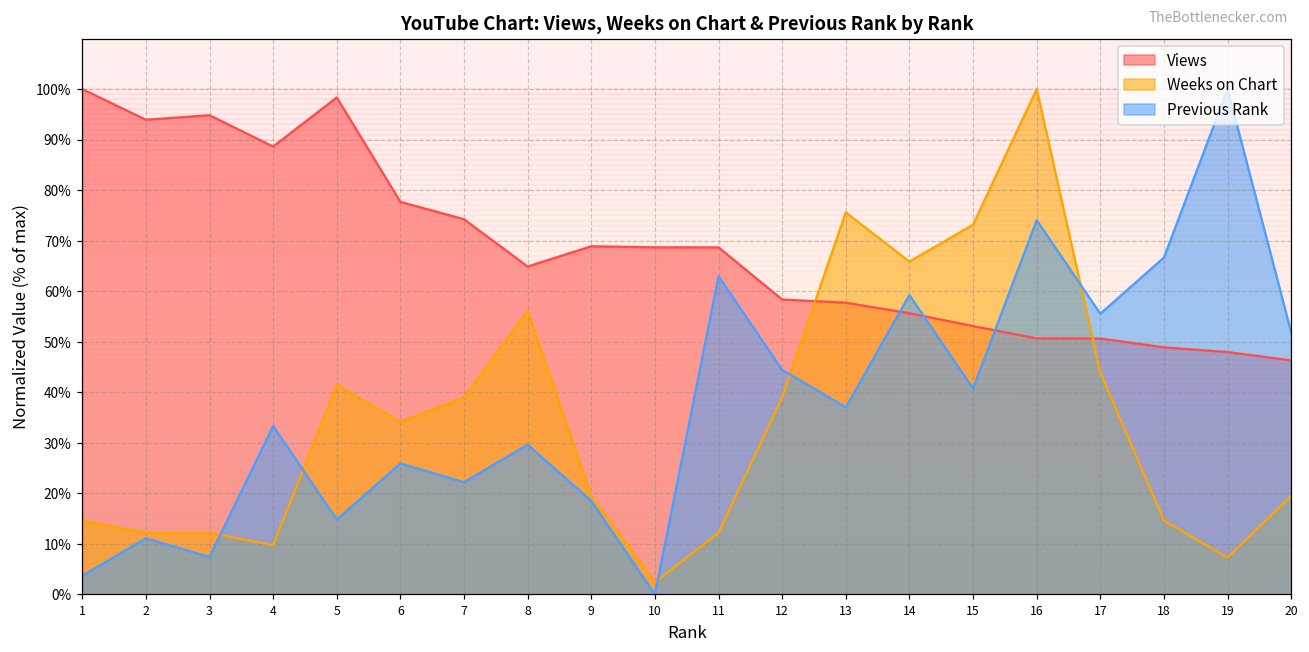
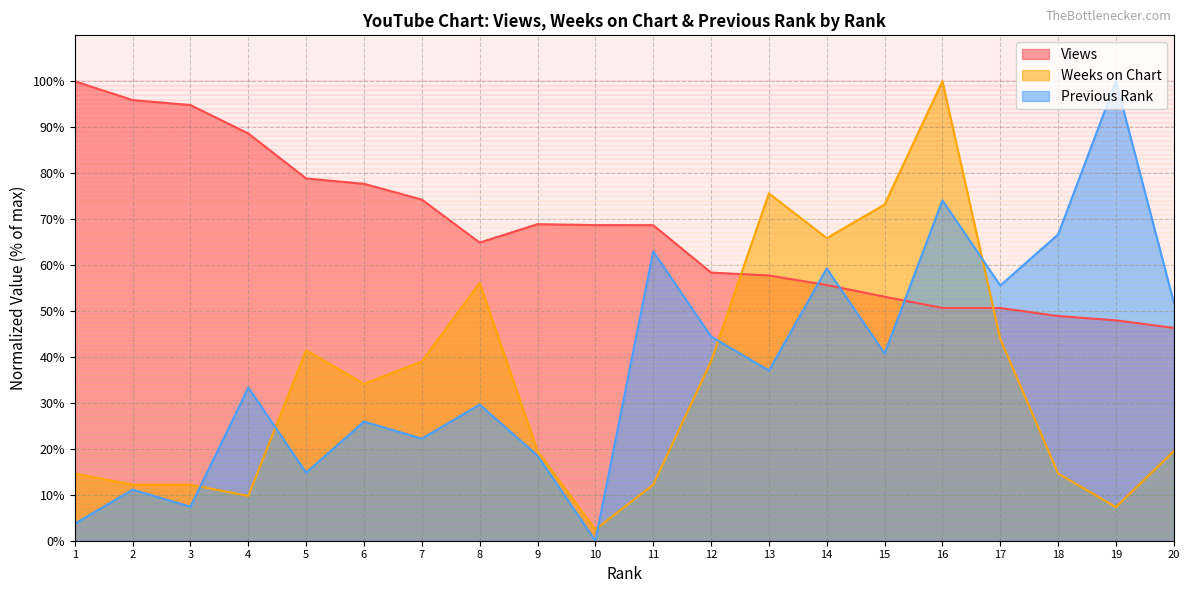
Views, 2: 94% -> 96%
Views, 5: 98% -> 79%
